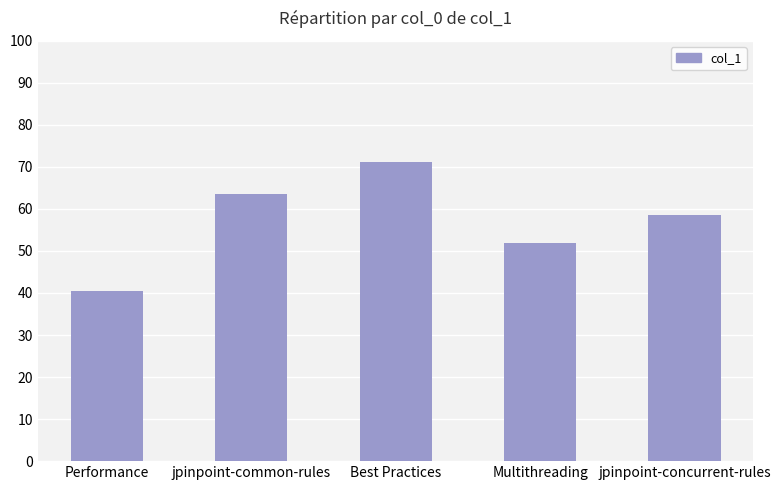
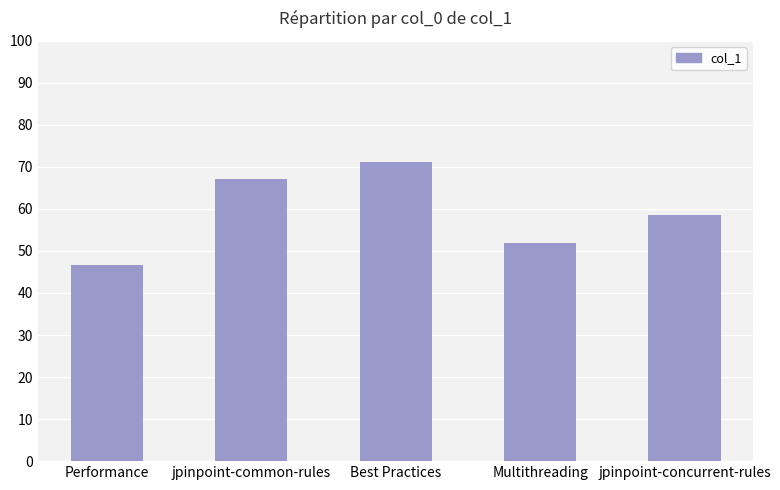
Performance: 41 -> 47
jpinpoint-common-rules: 63 -> 67
